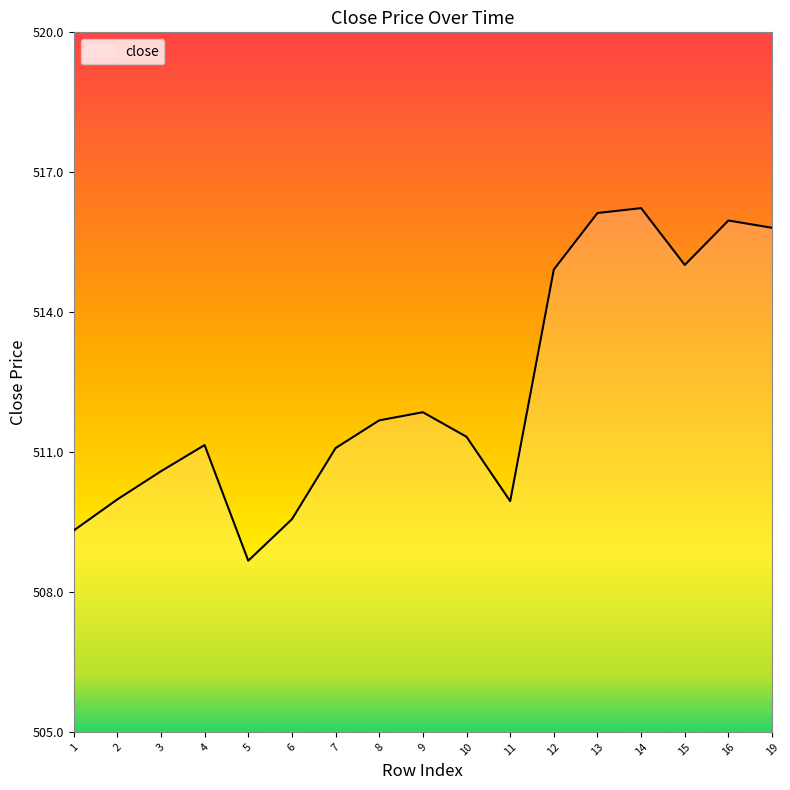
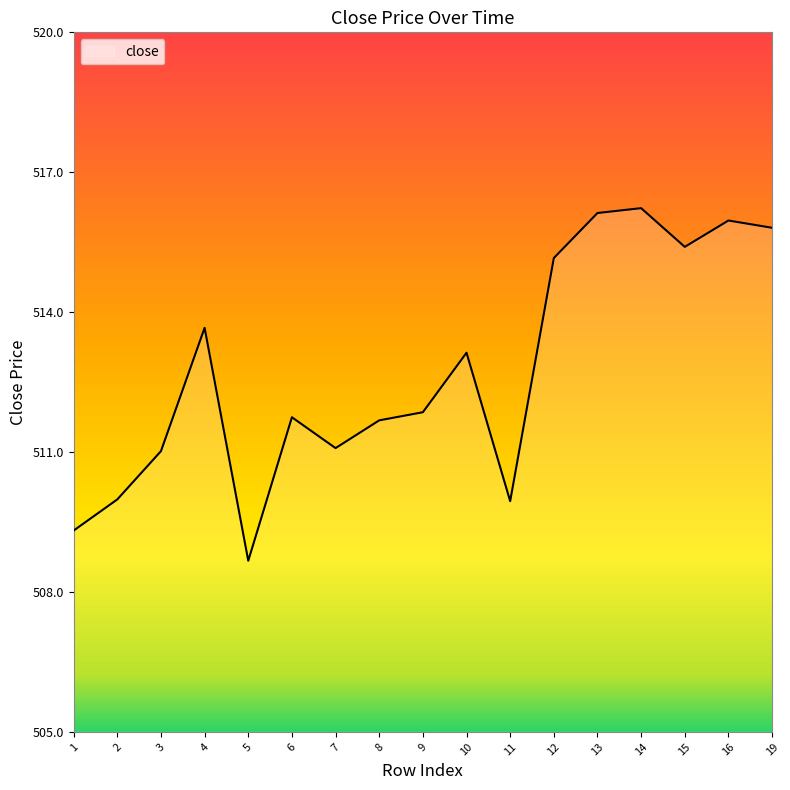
3: 510.6 -> 511.0
4: 511.1 -> 513.7
6: 509.6 -> 511.7
10: 511.3 -> 513.1
12: 514.9 -> 515.2
15: 515.0 -> 515.4
